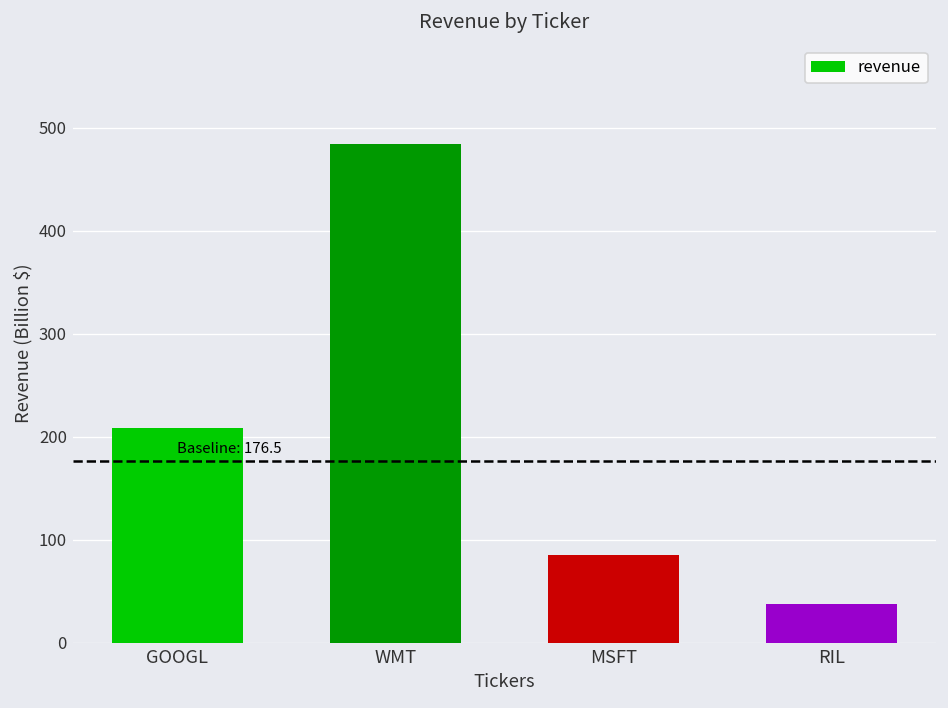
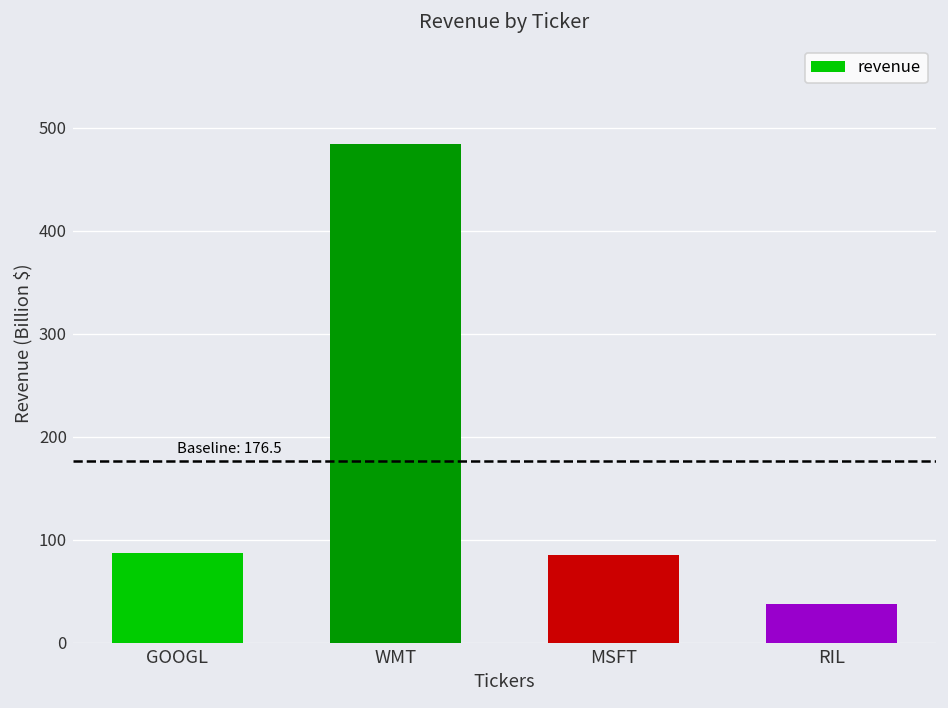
GOOGL: 210 -> 90
